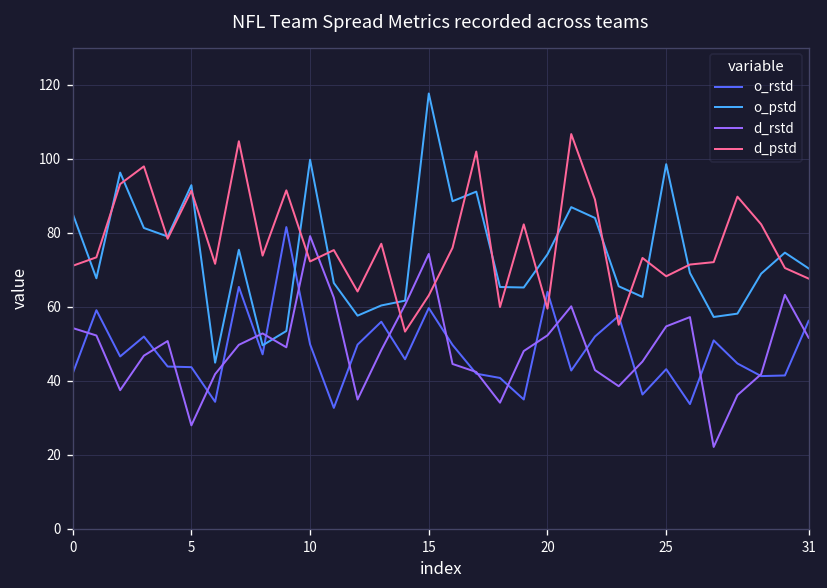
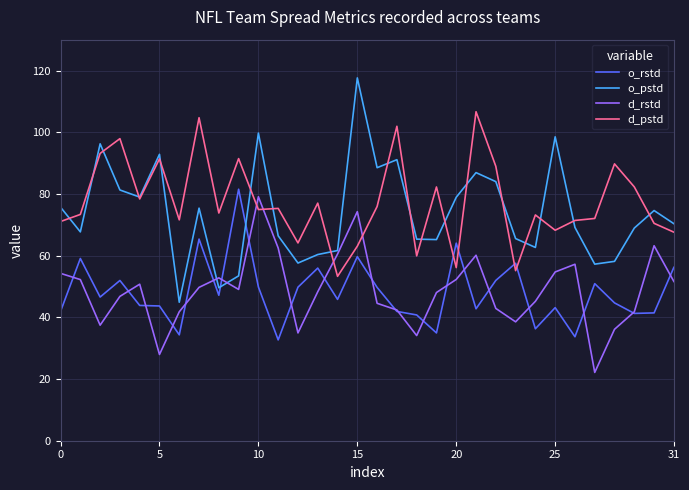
o_pstd, 0: 85 -> 76
d_pstd, 10: 72 -> 75
o_pstd, 20: 74 -> 79
d_pstd, 20: 59 -> 56
